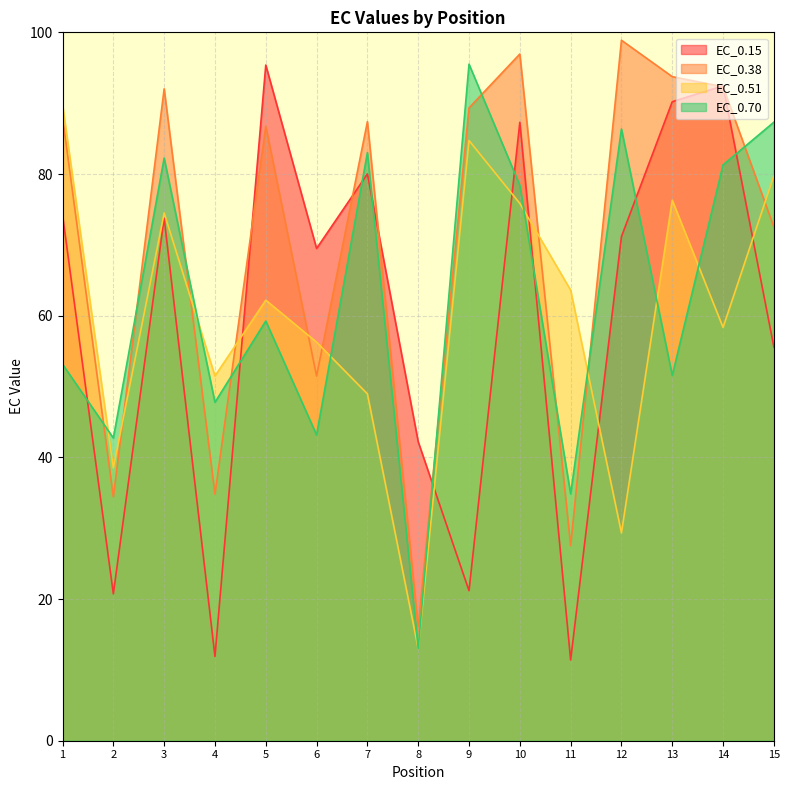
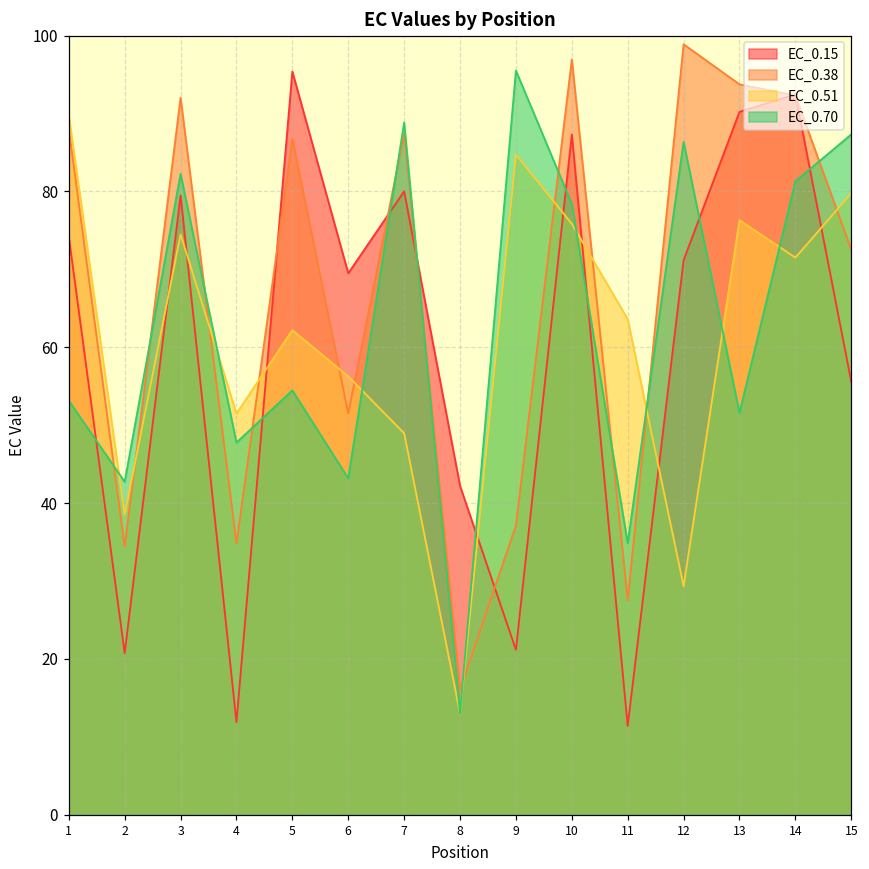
EC_0.15, 3: 74 -> 79
EC_0.70, 5: 59 -> 54
EC_0.70, 7: 83 -> 89
EC_0.38, 9: 89 -> 37
EC_0.51, 14: 58 -> 72
